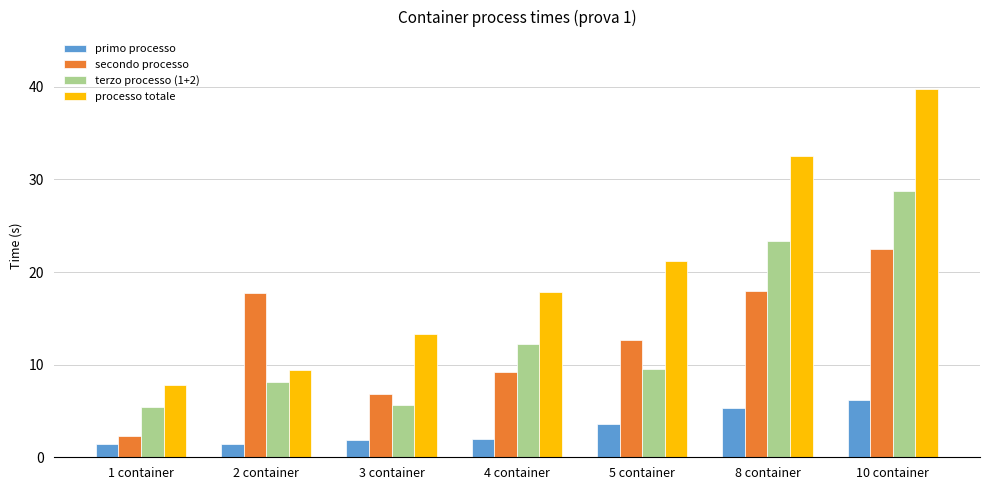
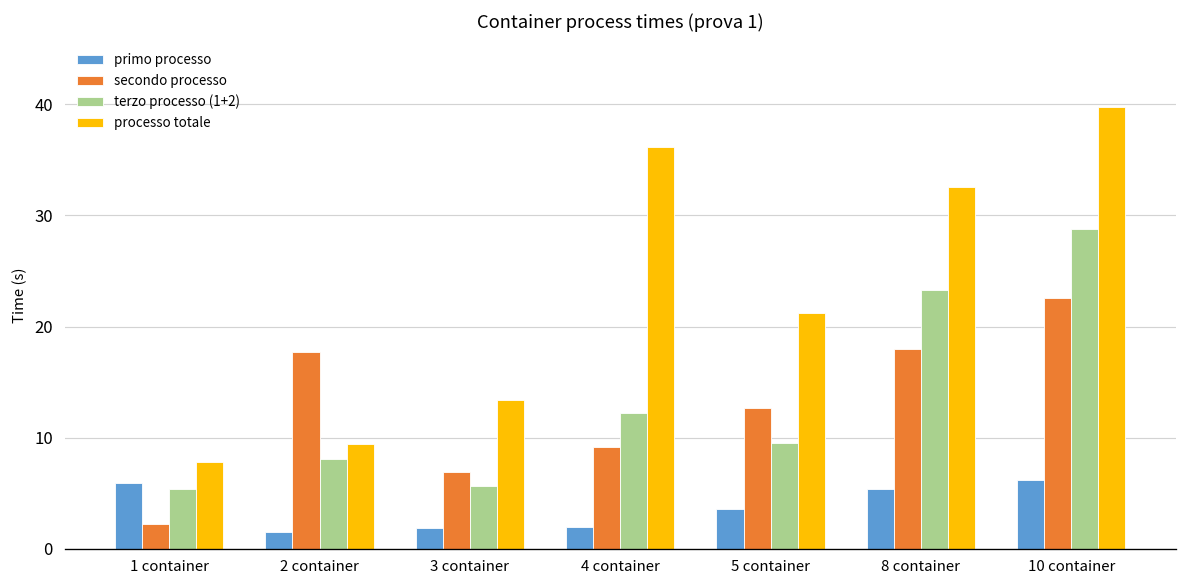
primo processo, 1 container: 1 -> 6
processo totale, 4 container: 18 -> 36
